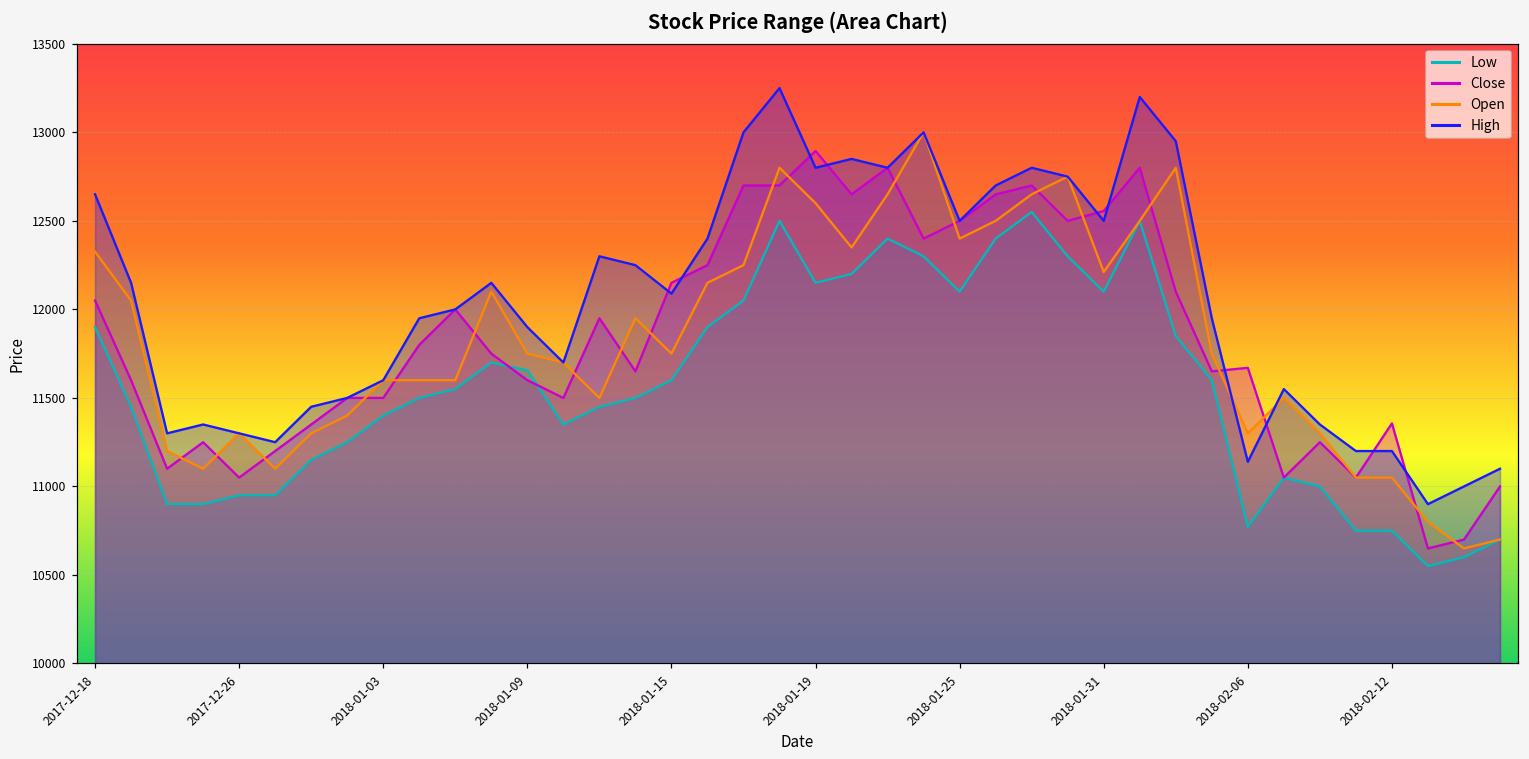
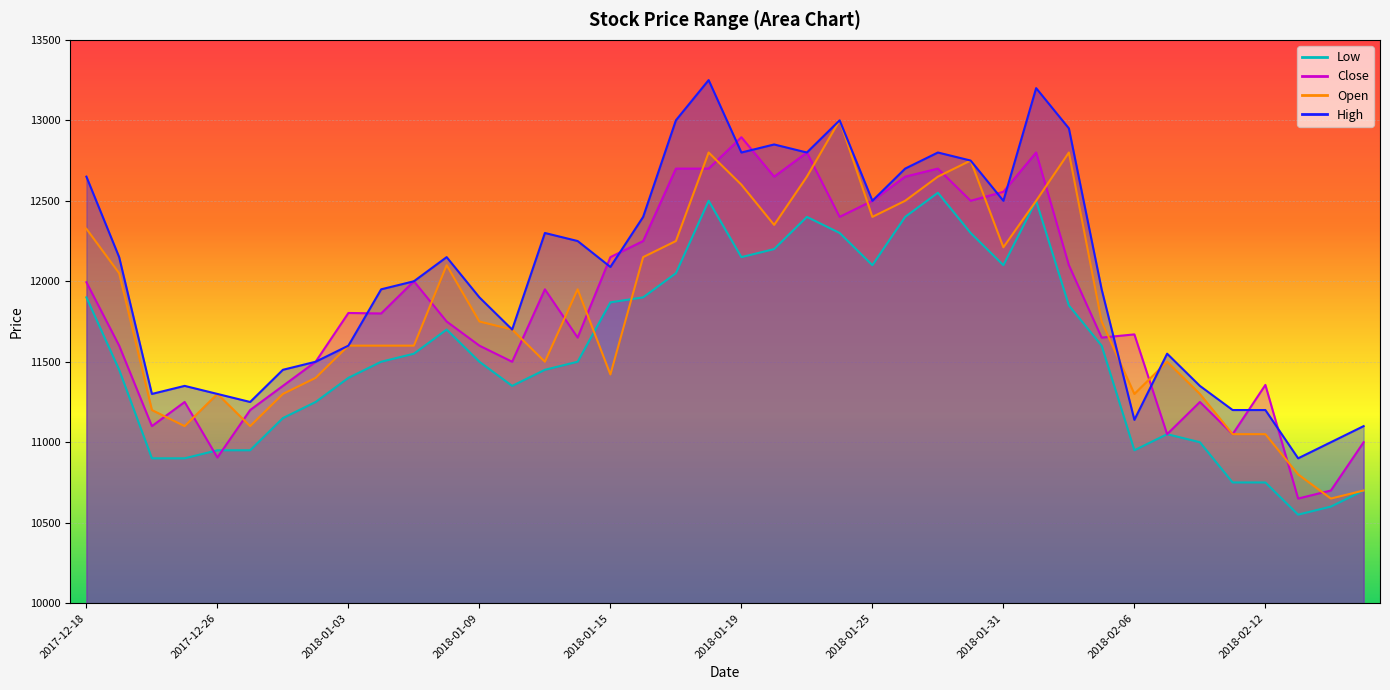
Close, 2017-12-18: 12050 -> 11990
Close, 2017-12-26: 11050 -> 10910
Close, 2018-01-03: 11500 -> 11800
Low, 2018-01-09: 11660 -> 11500
Low, 2018-01-15: 11600 -> 11870
Open, 2018-01-15: 11750 -> 11420
Low, 2018-02-06: 10770 -> 10950
